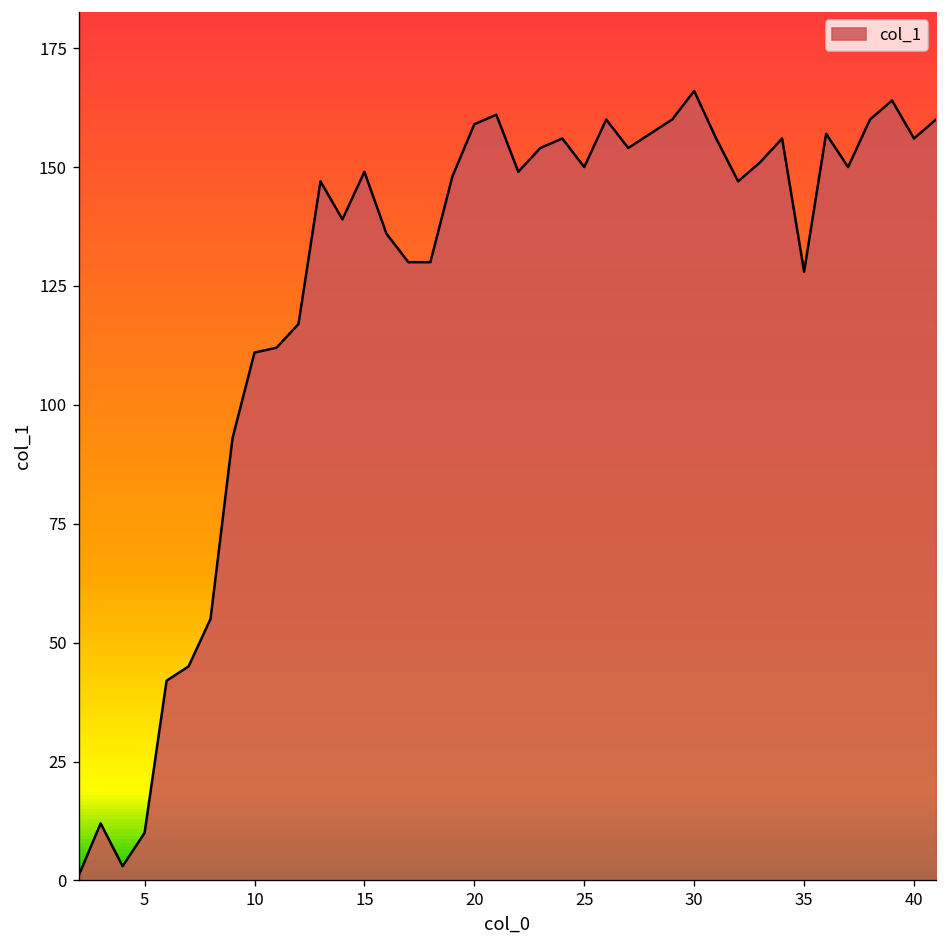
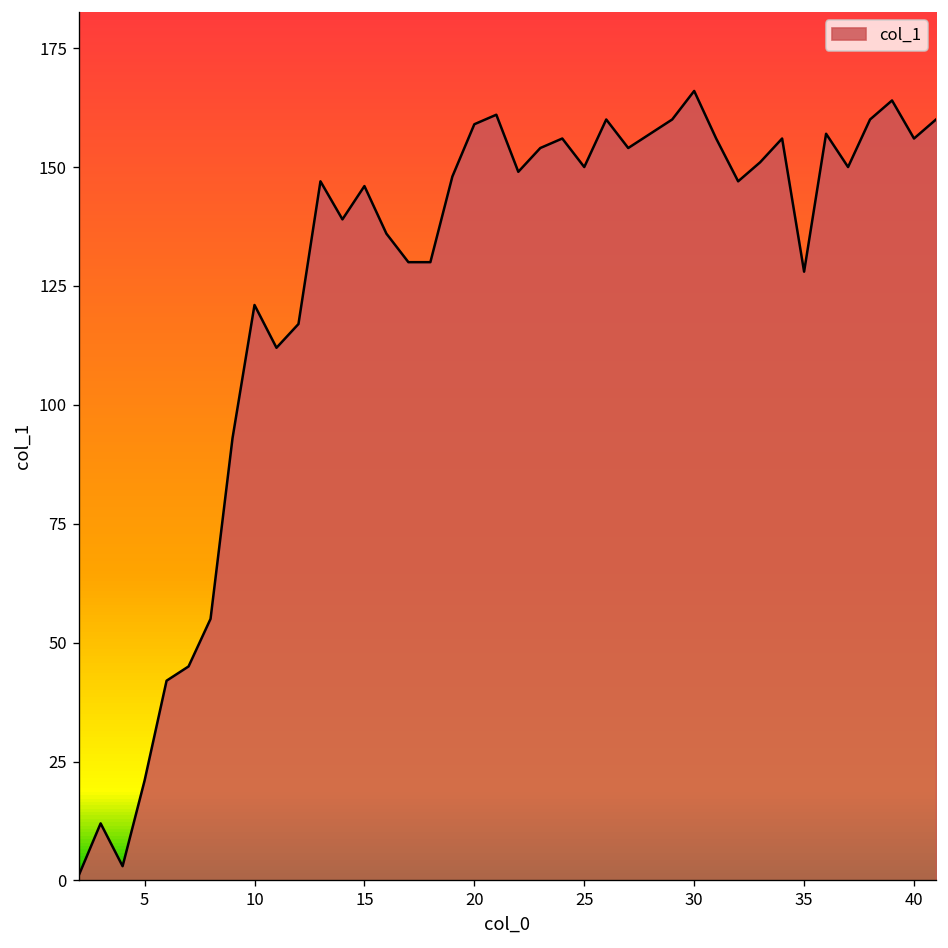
5: 10 -> 21
10: 111 -> 121
15: 149 -> 146
